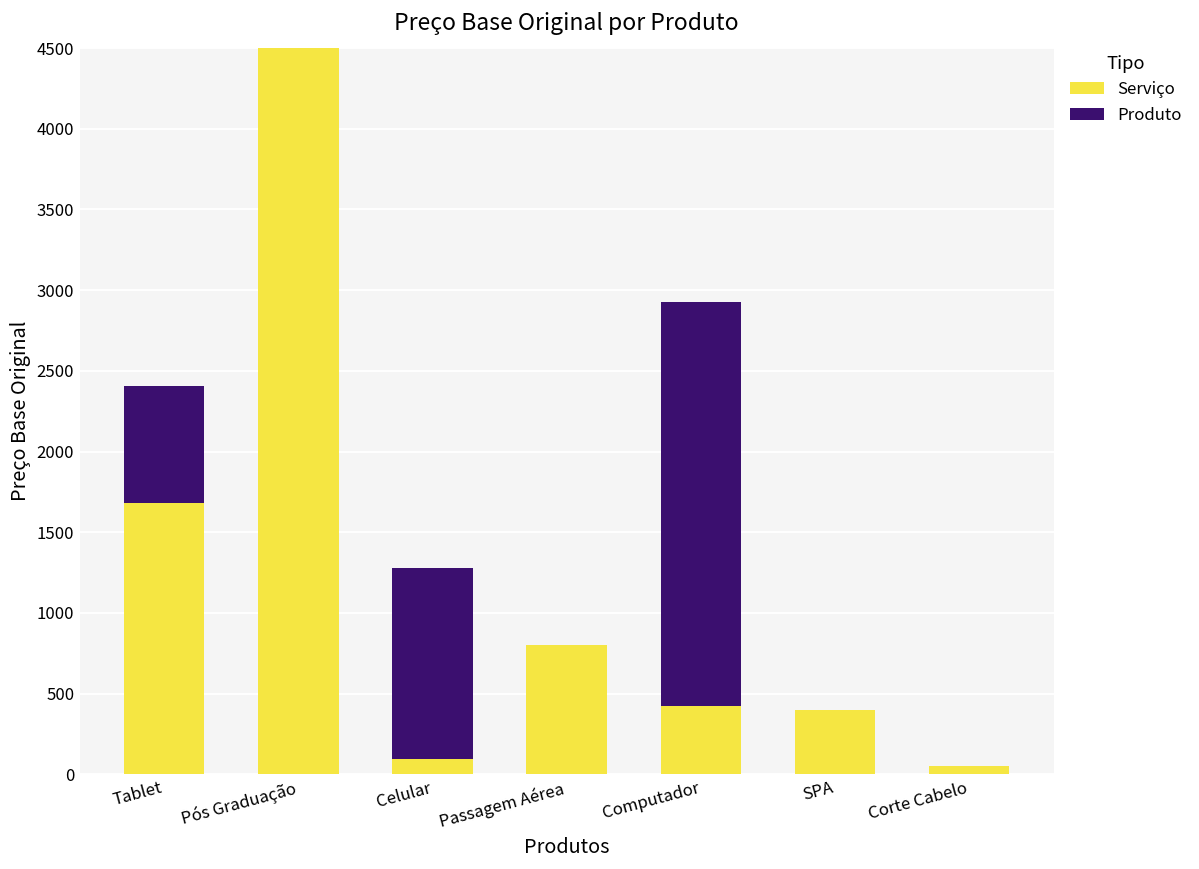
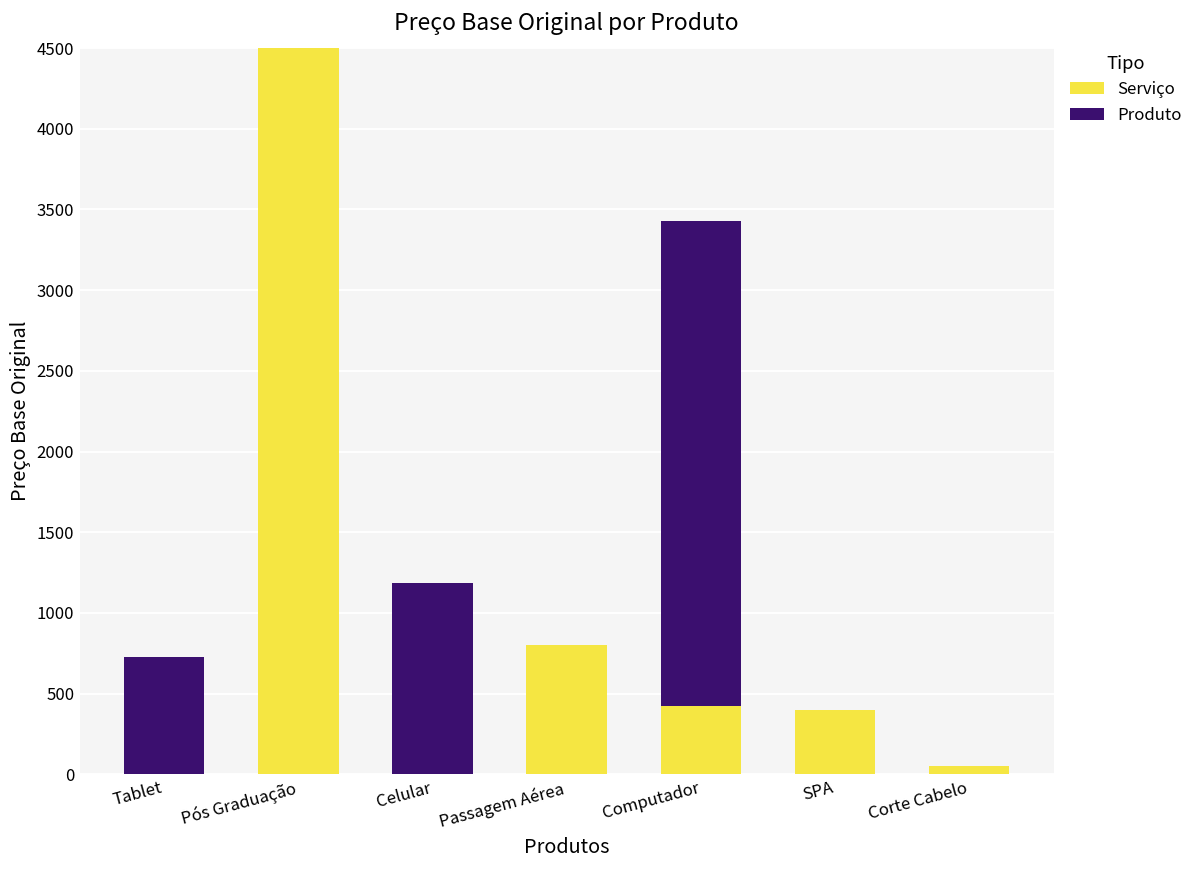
Serviço, Tablet: 1680 -> 0
Serviço, Celular: 100 -> 0
Produto, Computador: 2500 -> 3000
